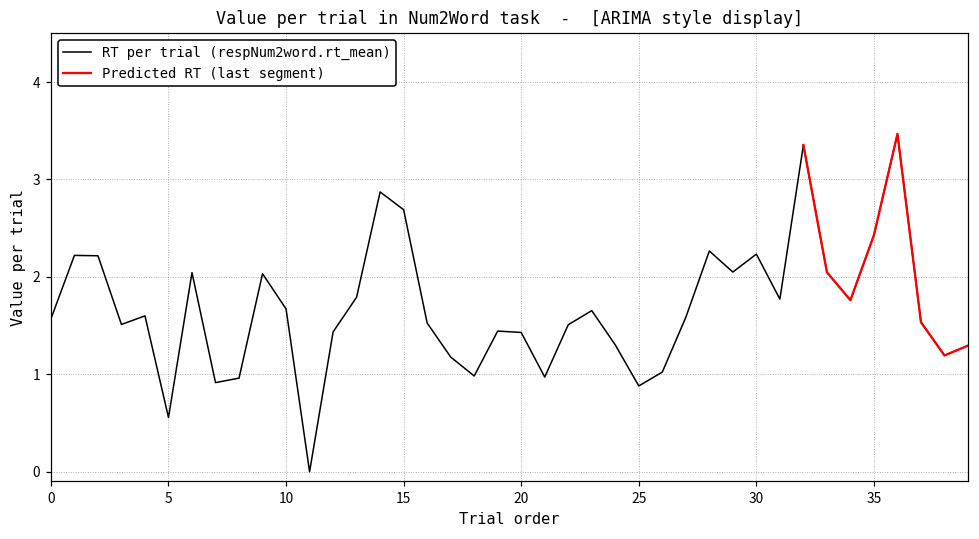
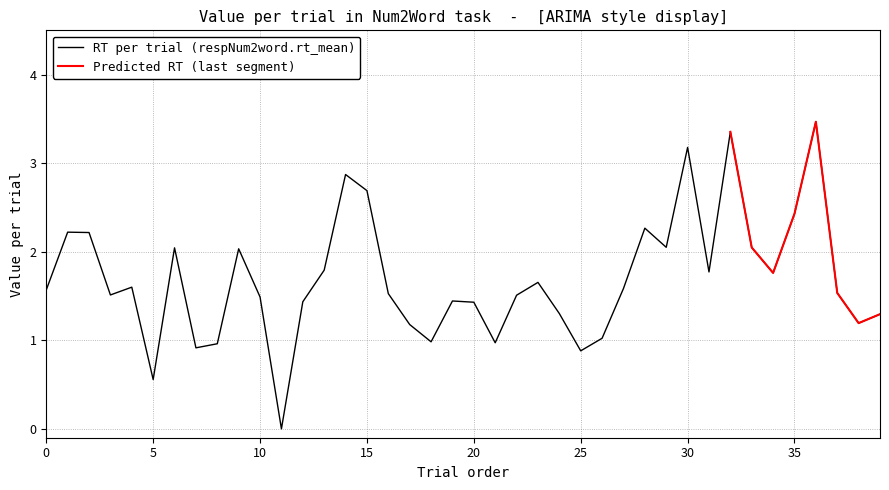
RT per trial (respNum2word.rt_mean), 10: 1.7 -> 1.5
RT per trial (respNum2word.rt_mean), 30: 2.2 -> 3.2
